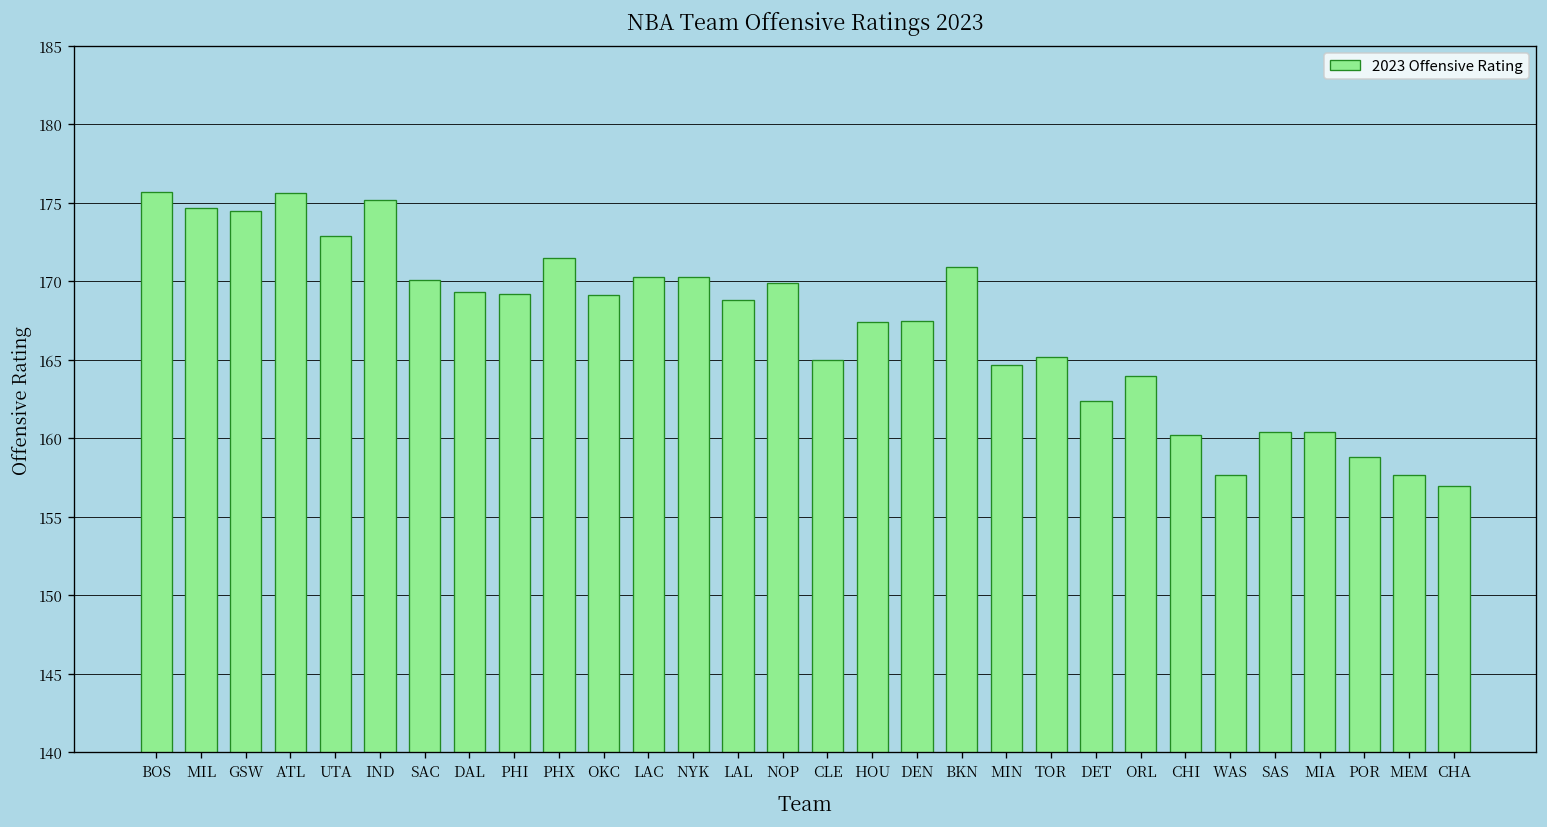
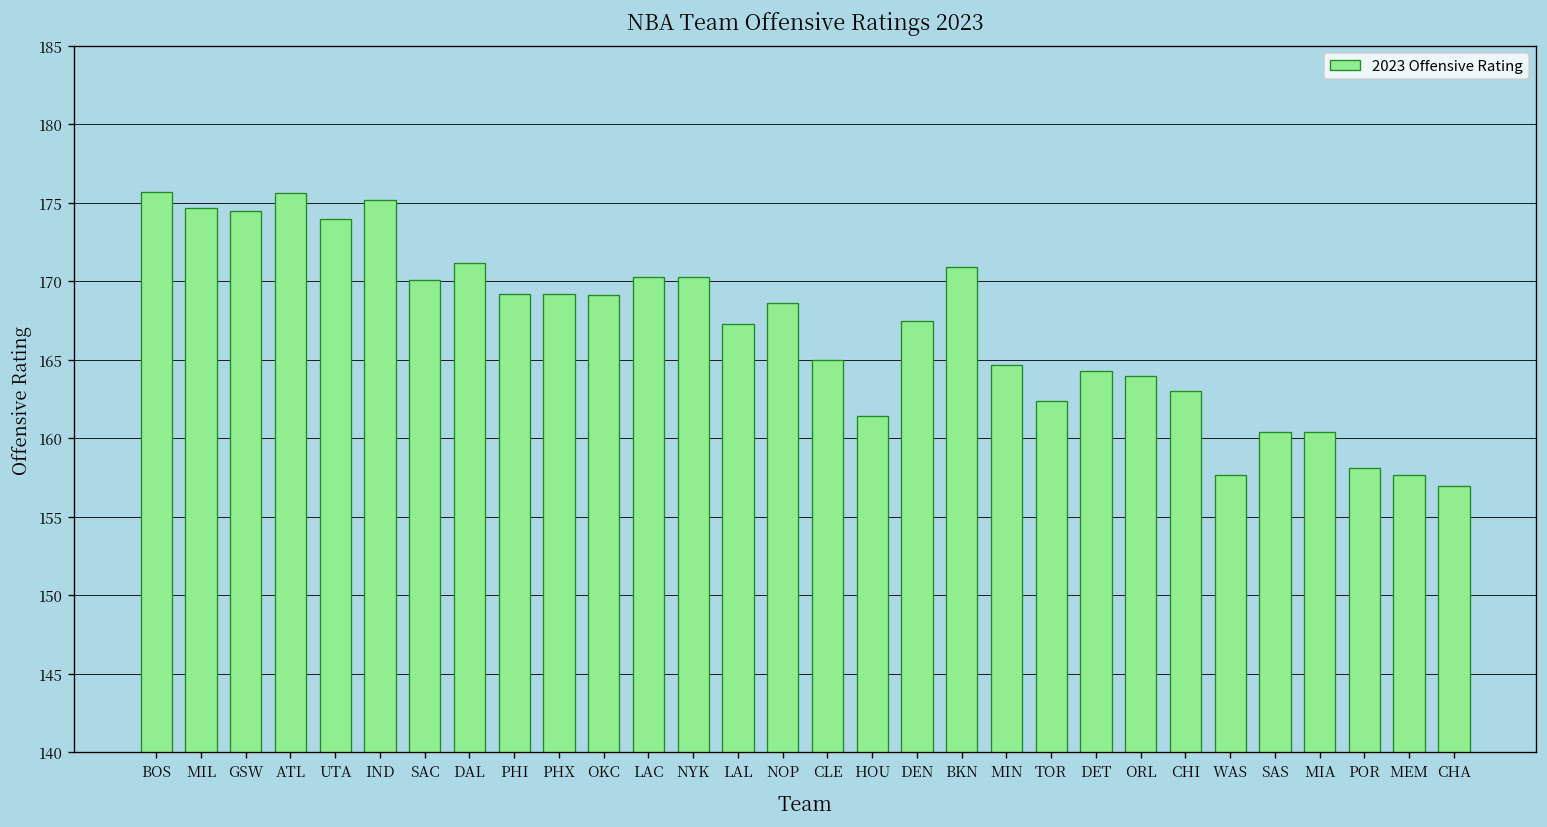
UTA: 172.9 -> 174.0
DAL: 169.3 -> 171.2
PHX: 171.5 -> 169.2
LAL: 168.8 -> 167.3
NOP: 169.9 -> 168.6
HOU: 167.4 -> 161.4
TOR: 165.2 -> 162.4
DET: 162.4 -> 164.3
CHI: 160.2 -> 163.0
POR: 158.8 -> 158.1
